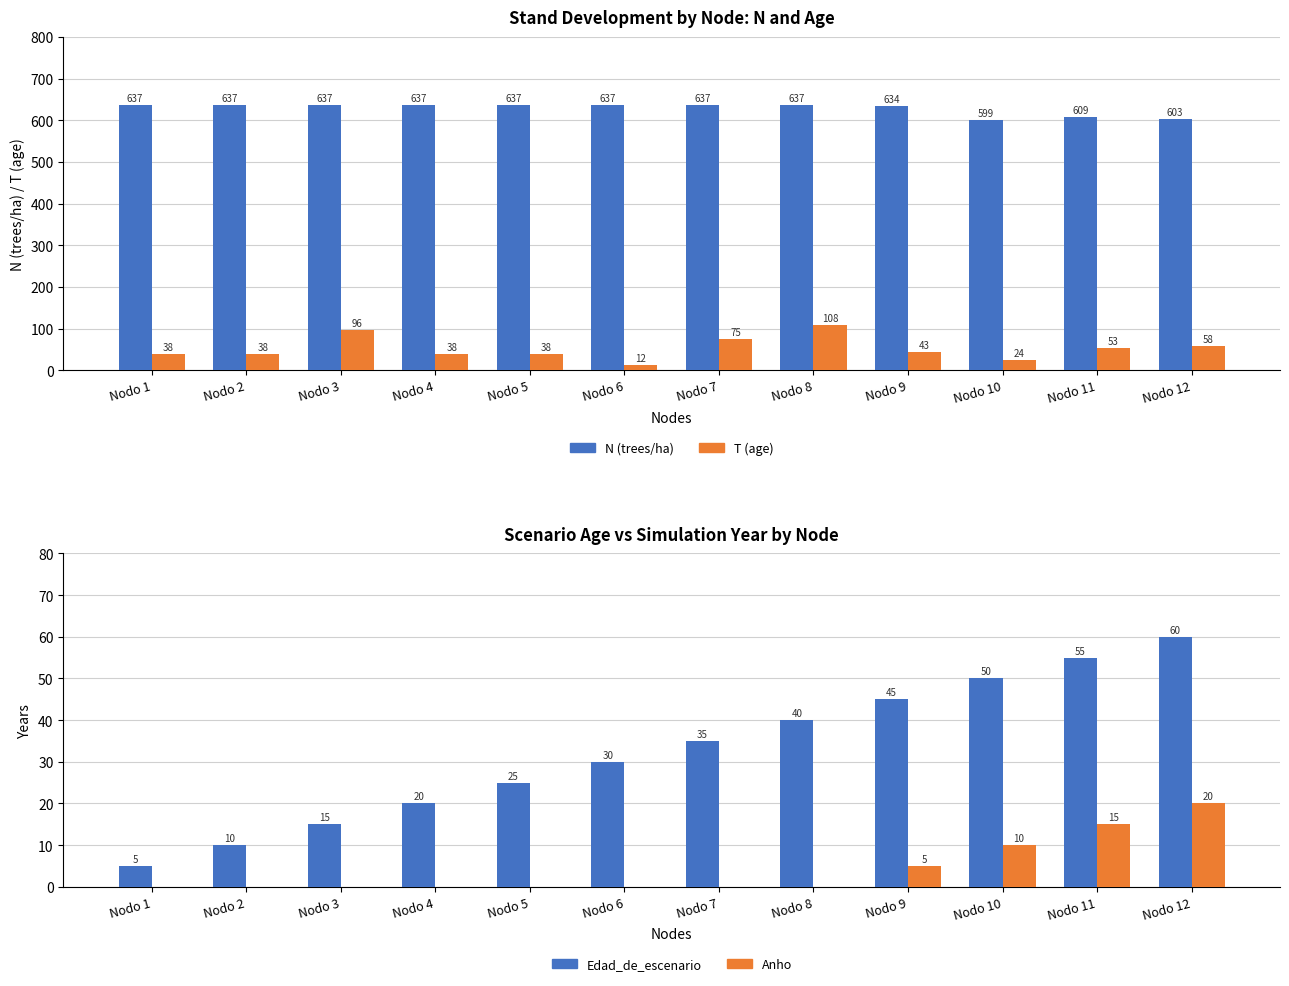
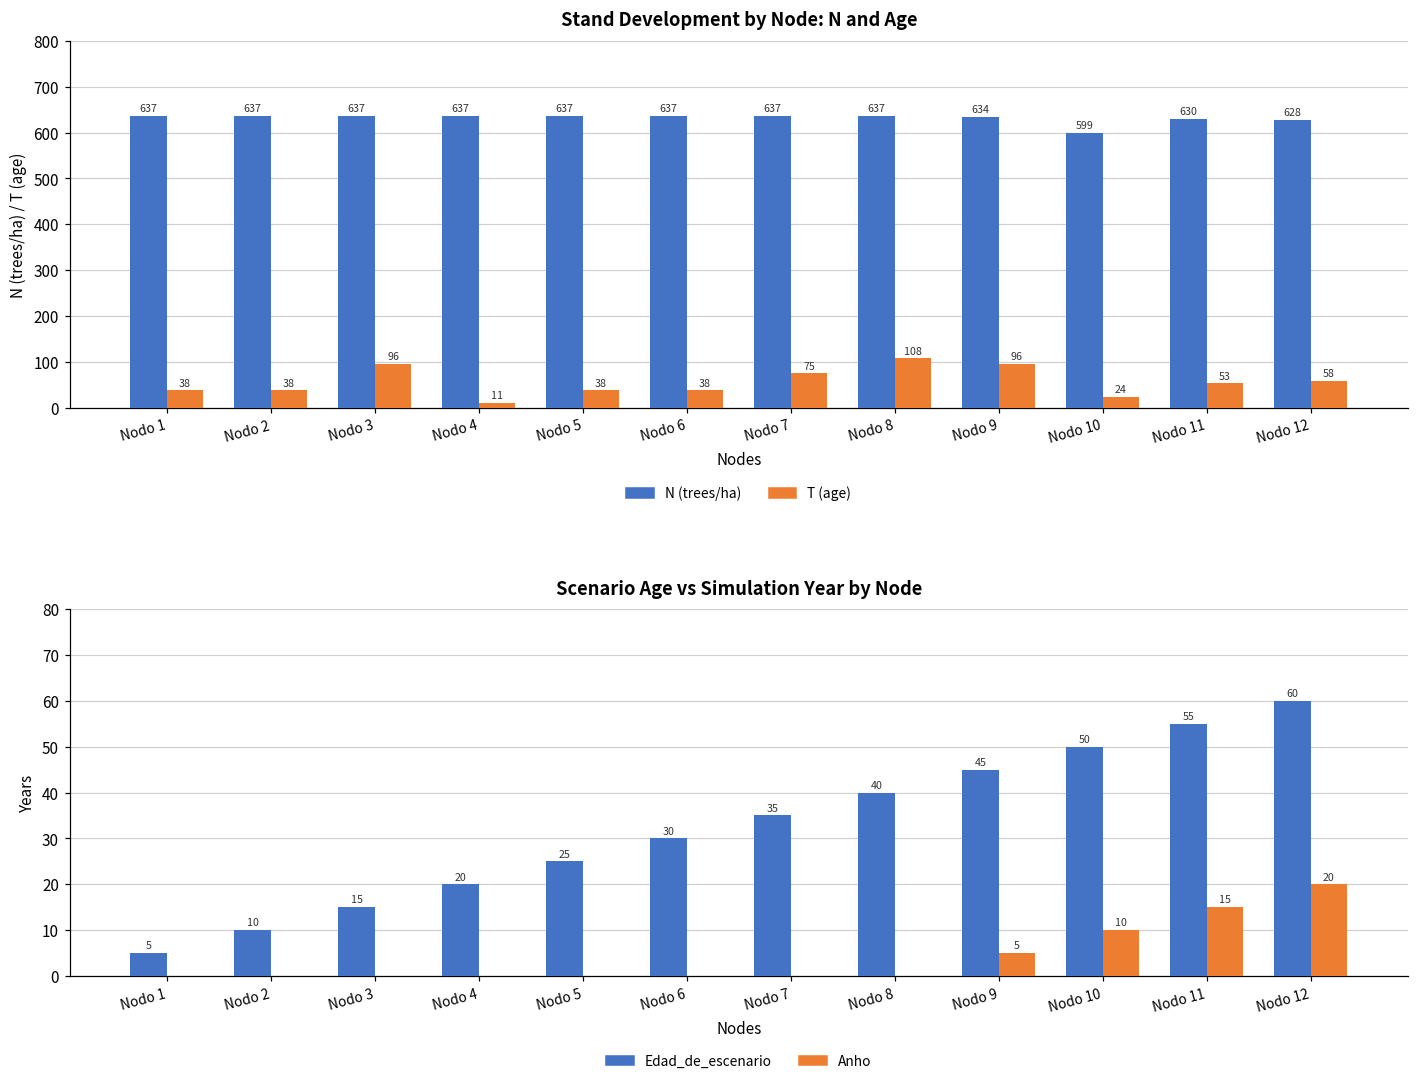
Stand Development by Node: N and Age, T (age), Nodo 4: 38 -> 11
Stand Development by Node: N and Age, T (age), Nodo 6: 12 -> 38
Stand Development by Node: N and Age, T (age), Nodo 9: 43 -> 96
Stand Development by Node: N and Age, N (trees/ha), Nodo 11: 609 -> 630
Stand Development by Node: N and Age, N (trees/ha), Nodo 12: 603 -> 628
